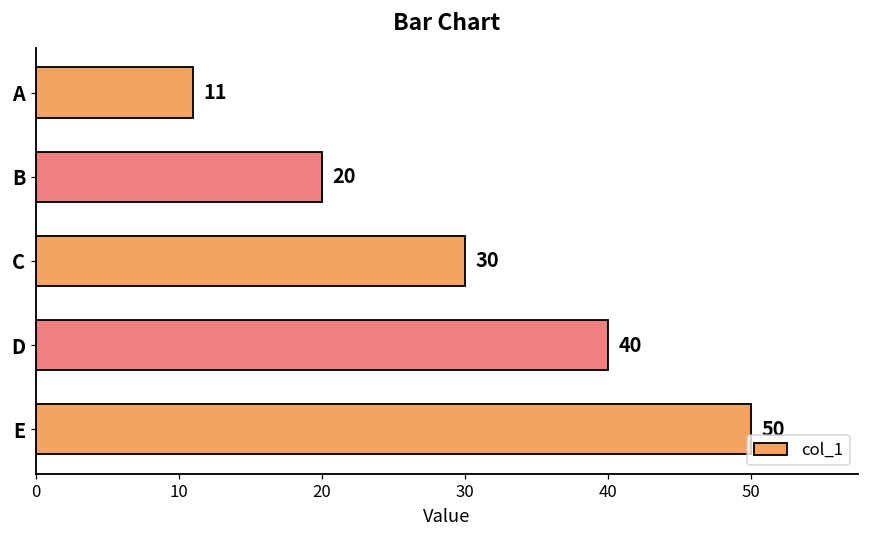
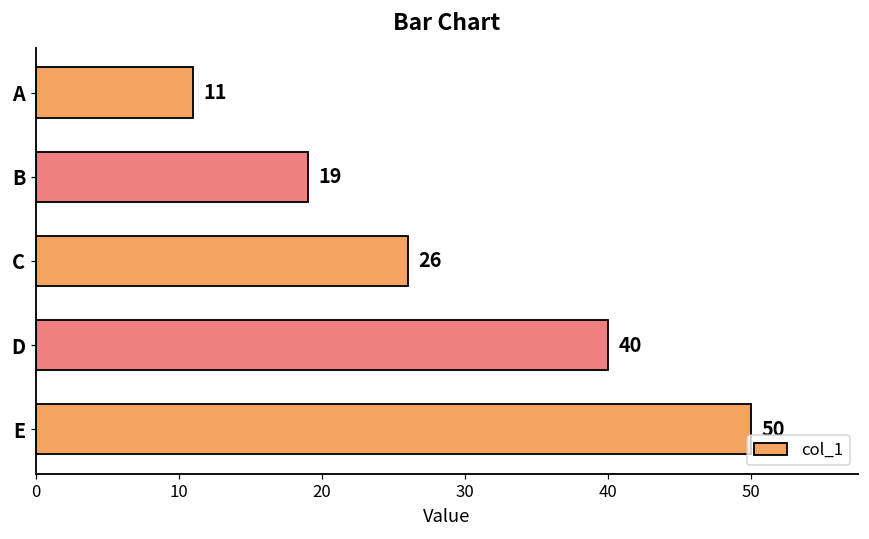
B: 20 -> 19
C: 30 -> 26
